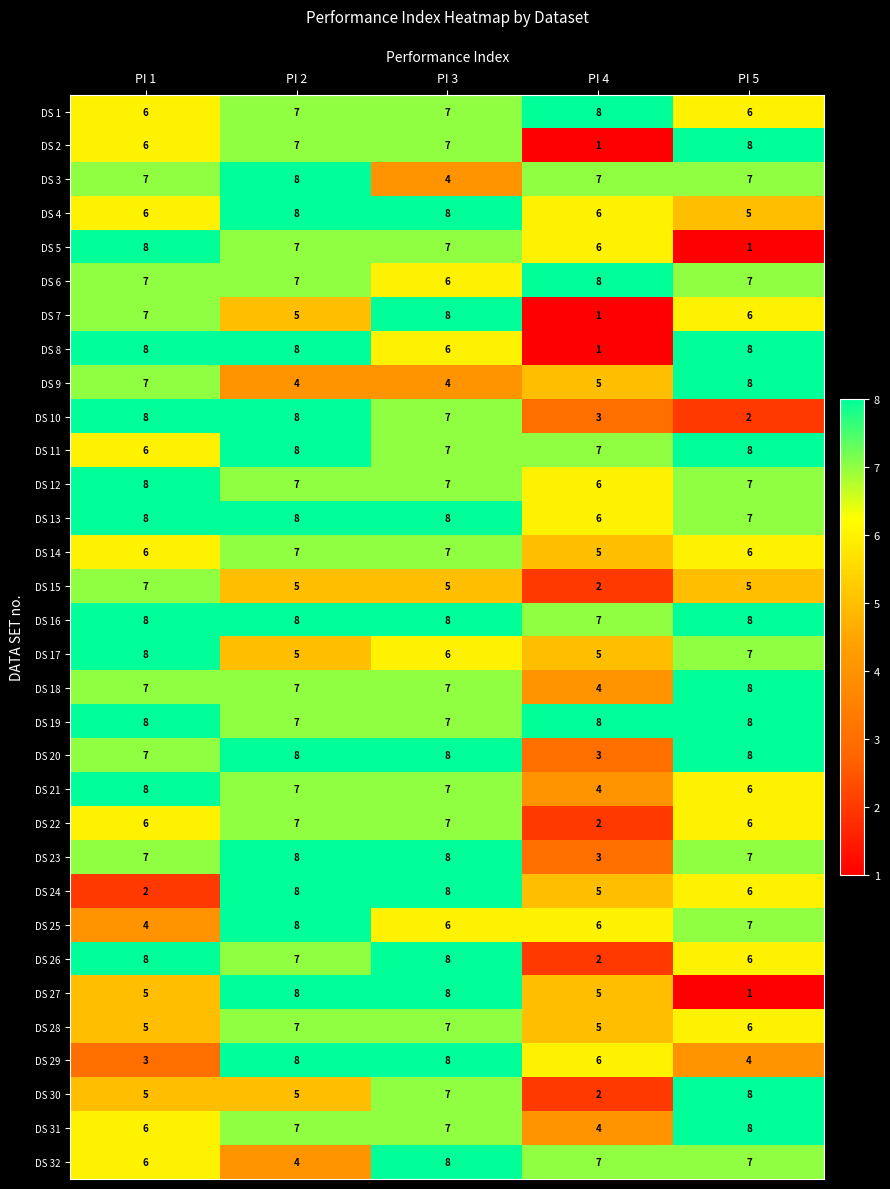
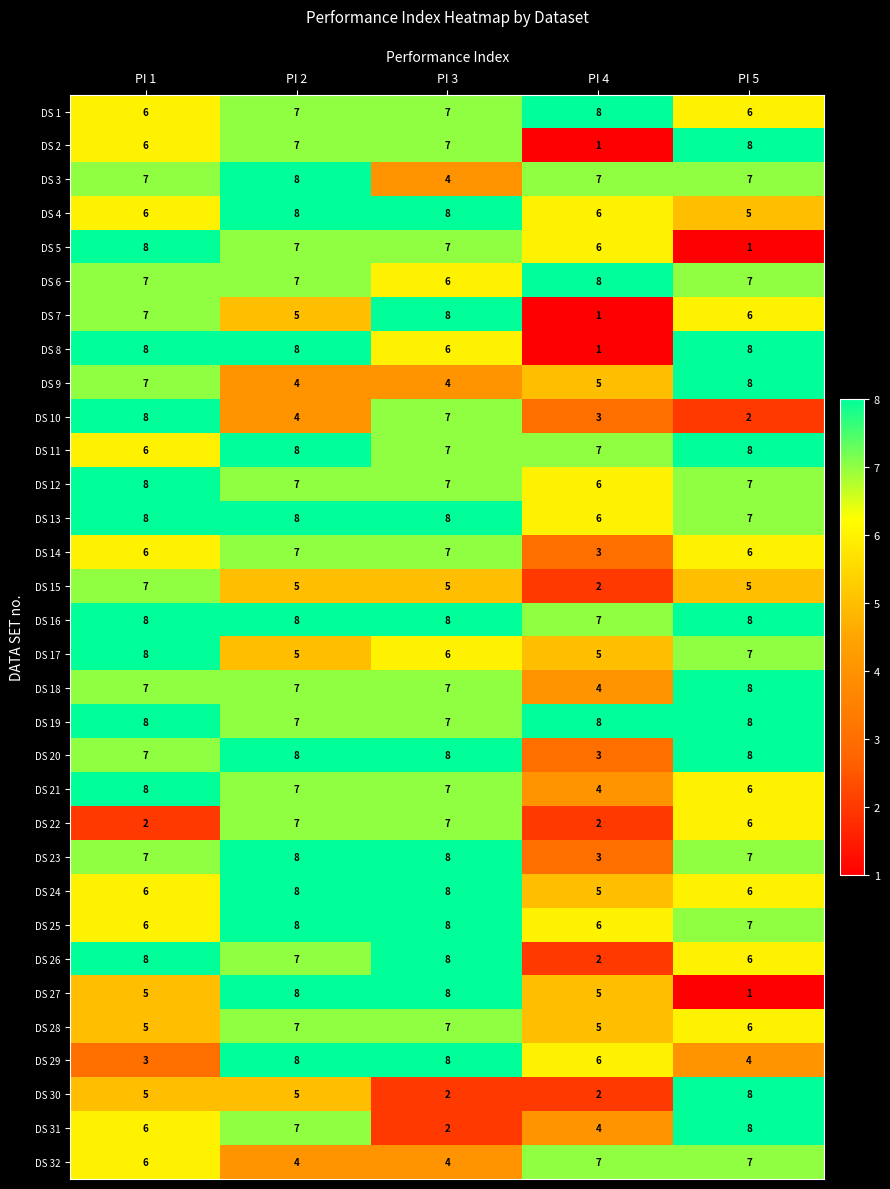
DS 10, PI 2: 8 -> 4
DS 14, PI 4: 5 -> 3
DS 22, PI 1: 6 -> 2
DS 24, PI 1: 2 -> 6
DS 25, PI 1: 4 -> 6
DS 25, PI 3: 6 -> 8
DS 30, PI 3: 7 -> 2
DS 31, PI 3: 7 -> 2
DS 32, PI 3: 8 -> 4
